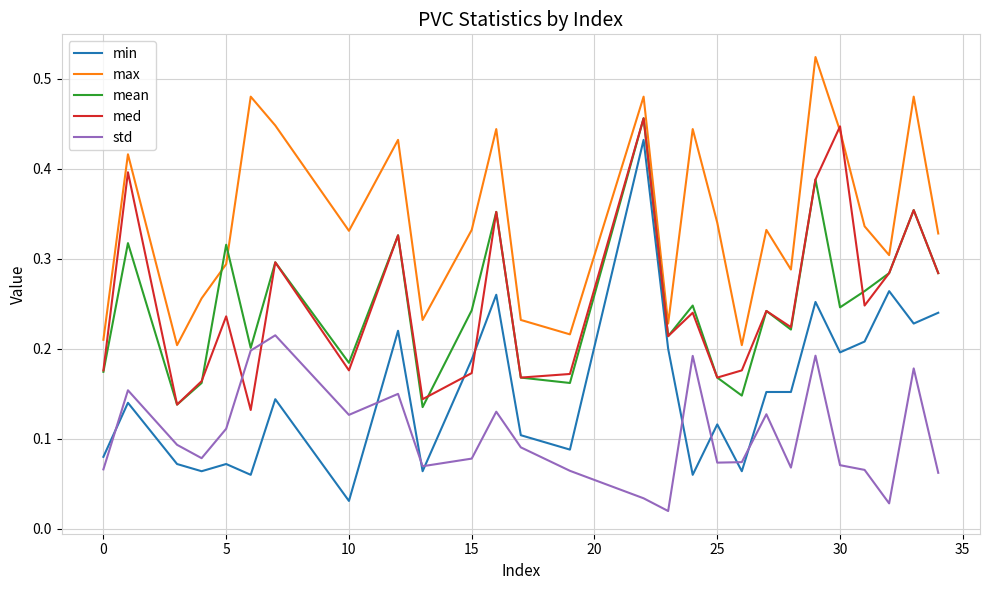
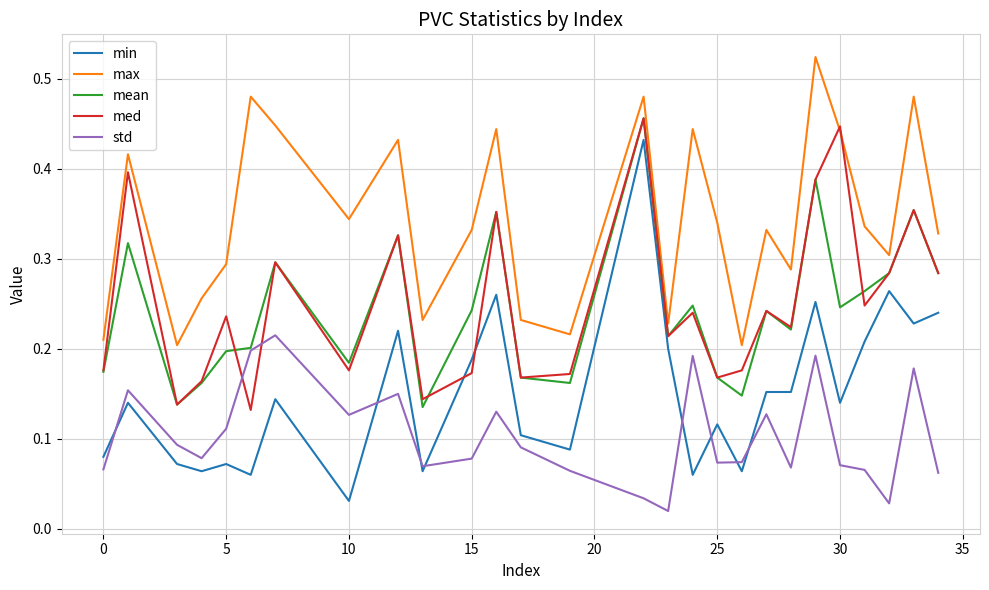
mean, 5: 0.32 -> 0.20
max, 10: 0.33 -> 0.34
min, 30: 0.20 -> 0.14
